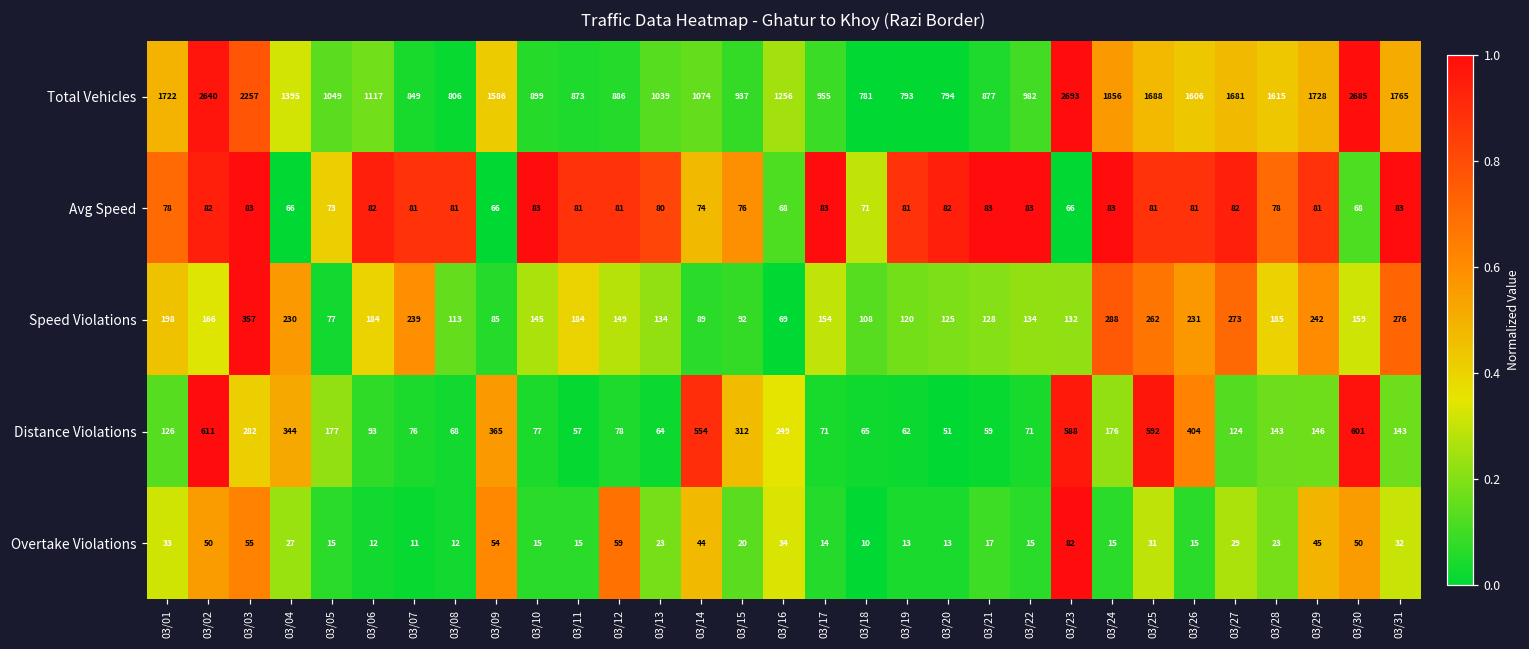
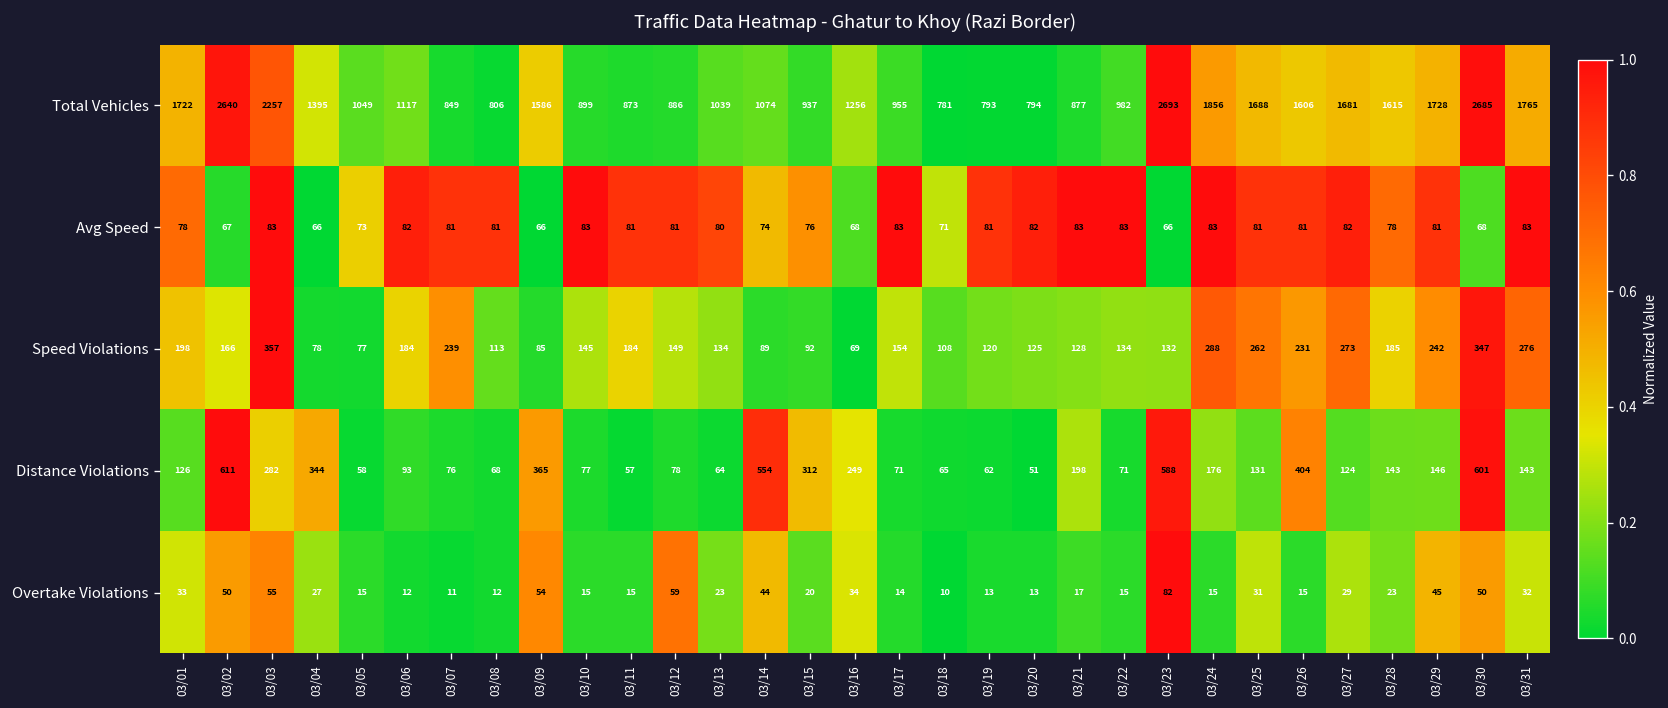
Avg Speed, 03/02: 82 -> 67
Speed Violations, 03/04: 230 -> 78
Speed Violations, 03/30: 159 -> 347
Distance Violations, 03/05: 177 -> 58
Distance Violations, 03/21: 59 -> 198
Distance Violations, 03/25: 592 -> 131
